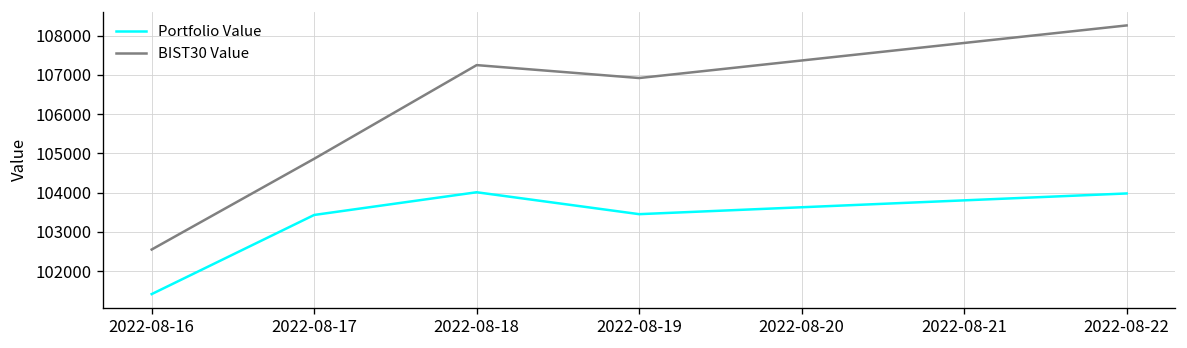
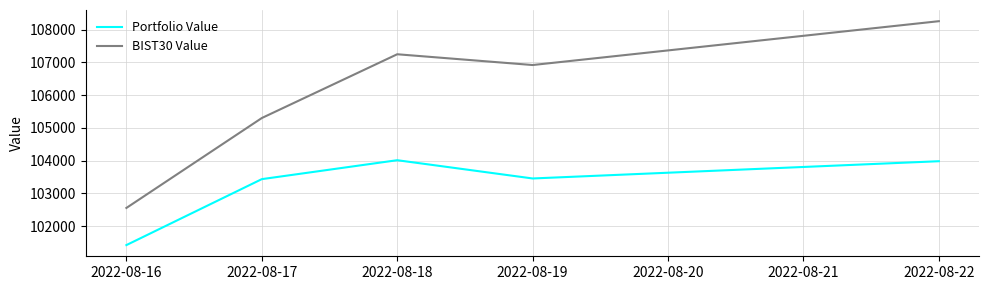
BIST30 Value, 2022-08-17: 104900 -> 105300
